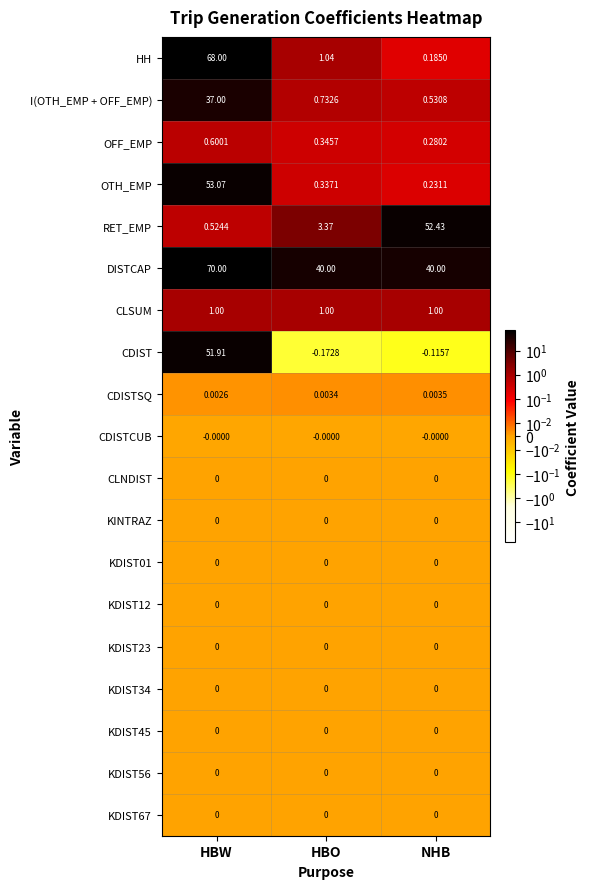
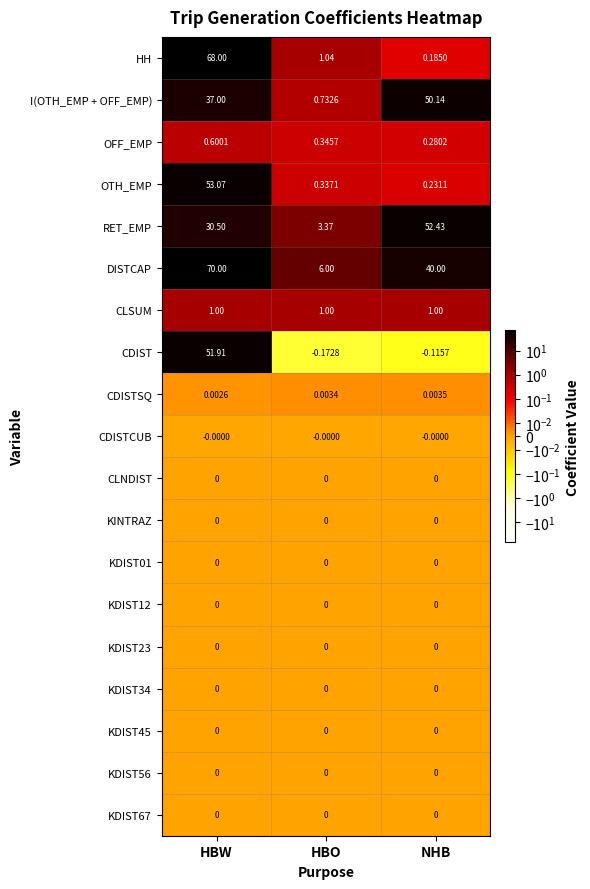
I(OTH_EMP + OFF_EMP), NHB: 0.5308 -> 50.14
RET_EMP, HBW: 0.5244 -> 30.50
DISTCAP, HBO: 40.00 -> 6.00
